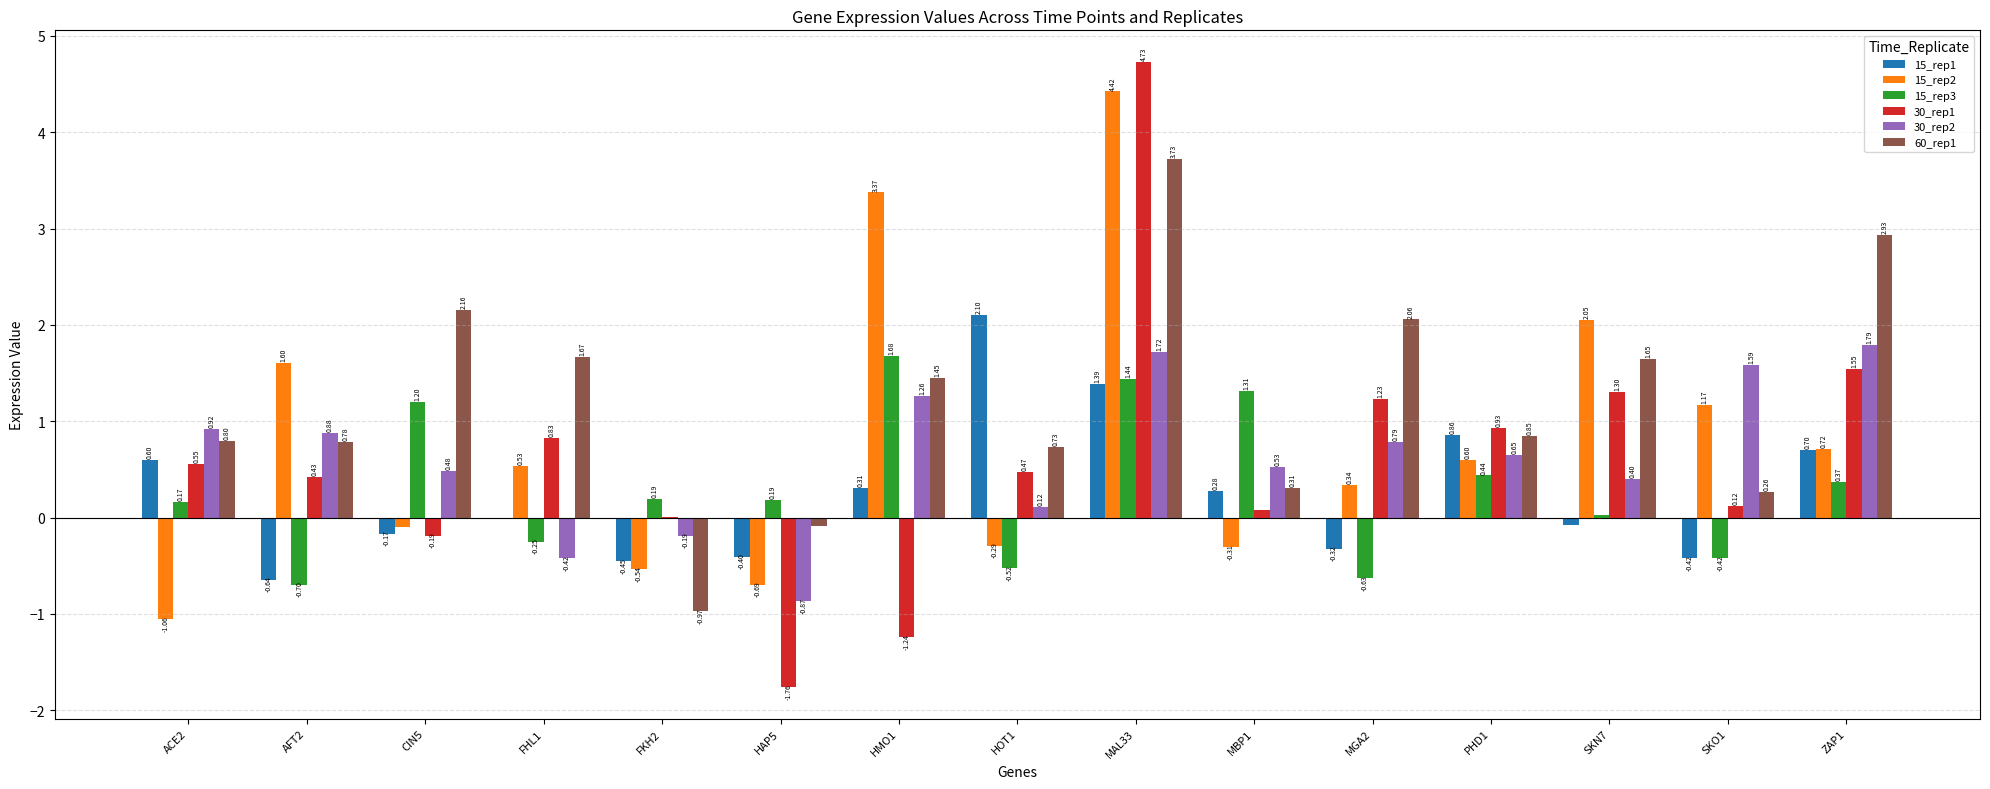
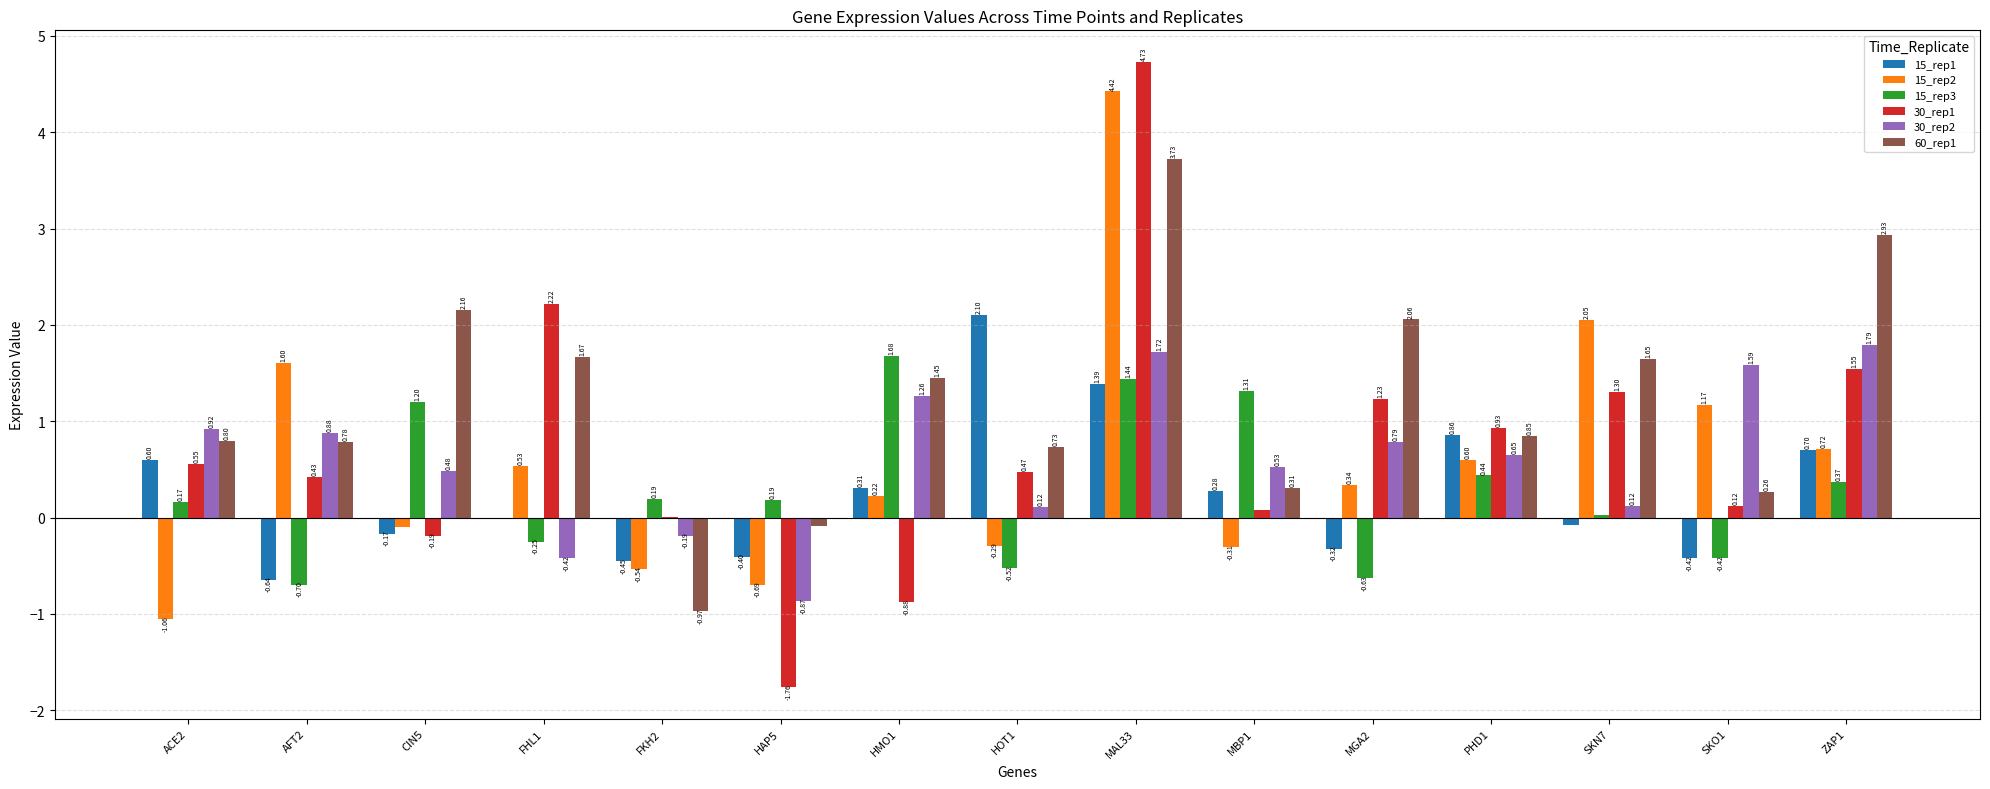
30_rep1, FHL1: 0.83 -> 2.22
15_rep2, HMO1: 3.37 -> 0.22
30_rep1, HMO1: -1.24 -> -0.88
30_rep2, SKN7: 0.40 -> 0.12
